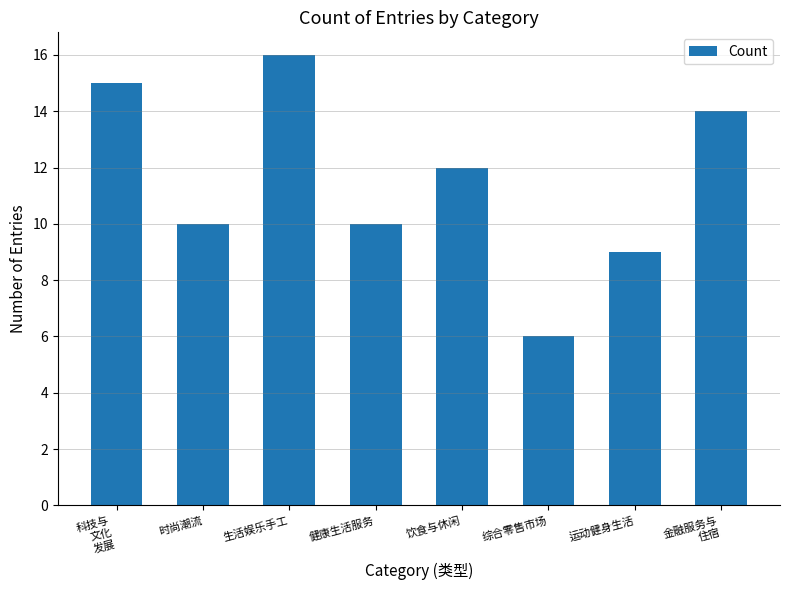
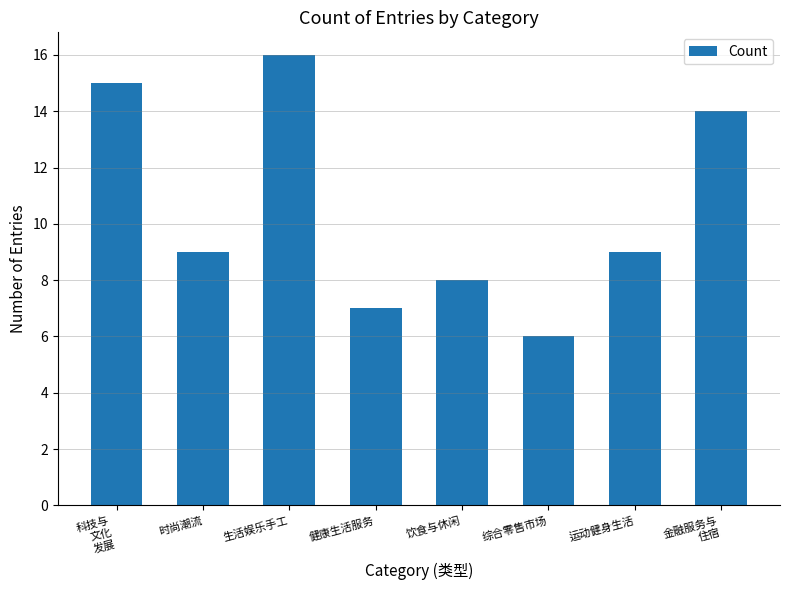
时尚潮流: 10 -> 9
健康生活服务: 10 -> 7
饮食与休闲: 12 -> 8
